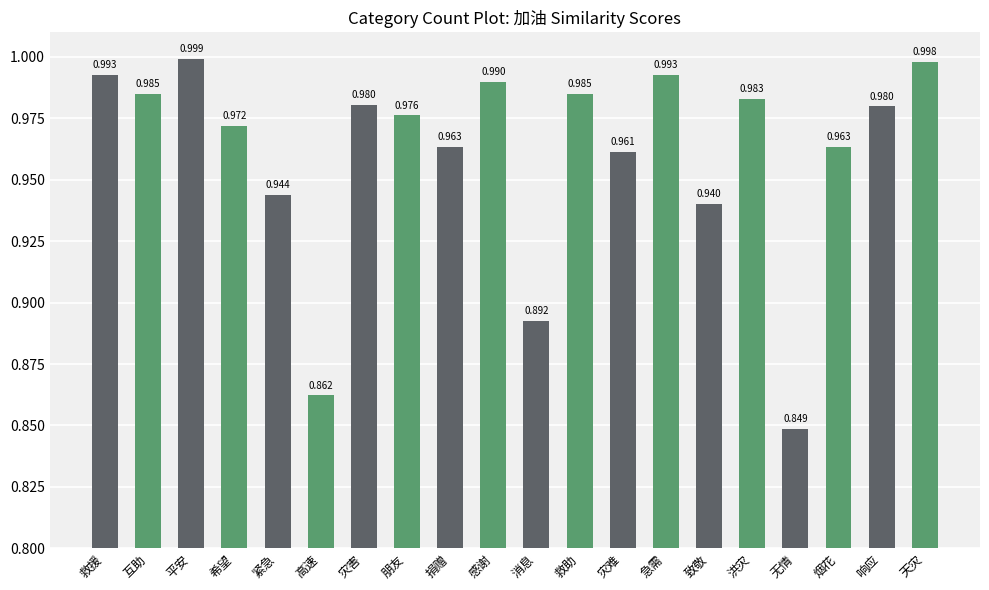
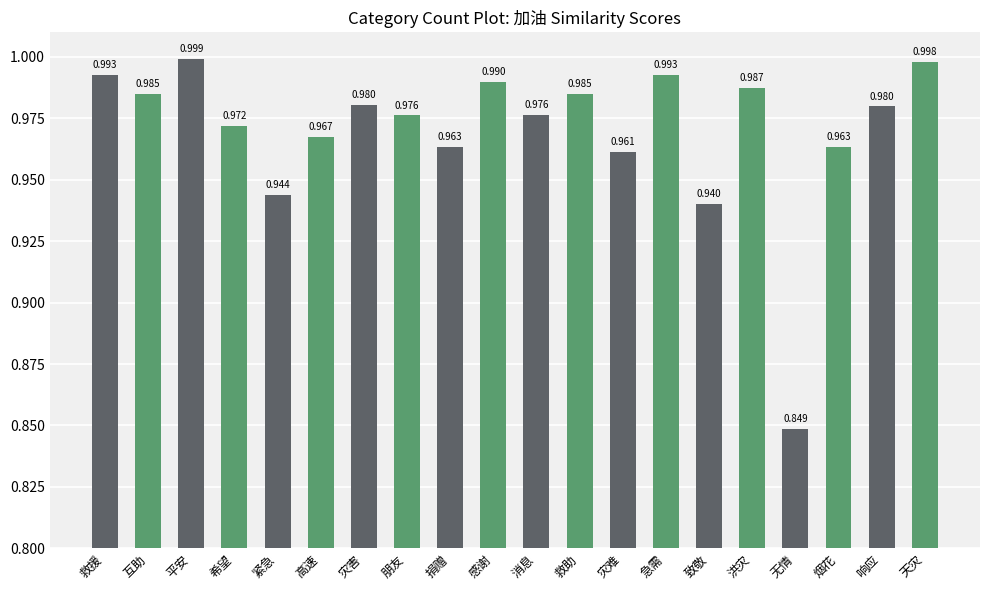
高速: 0.862 -> 0.967
消息: 0.892 -> 0.976
洪灾: 0.983 -> 0.987
